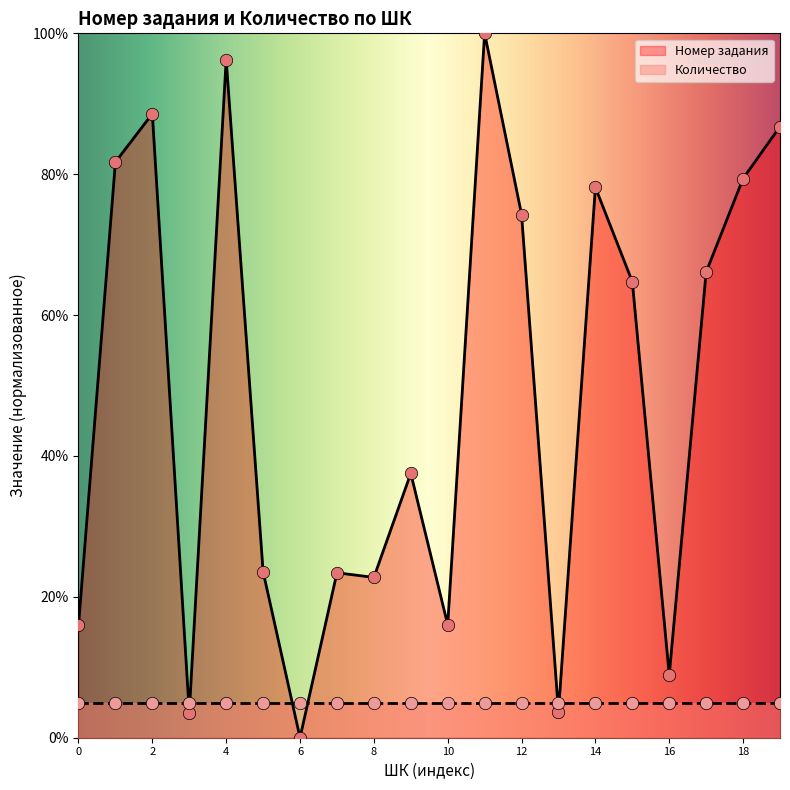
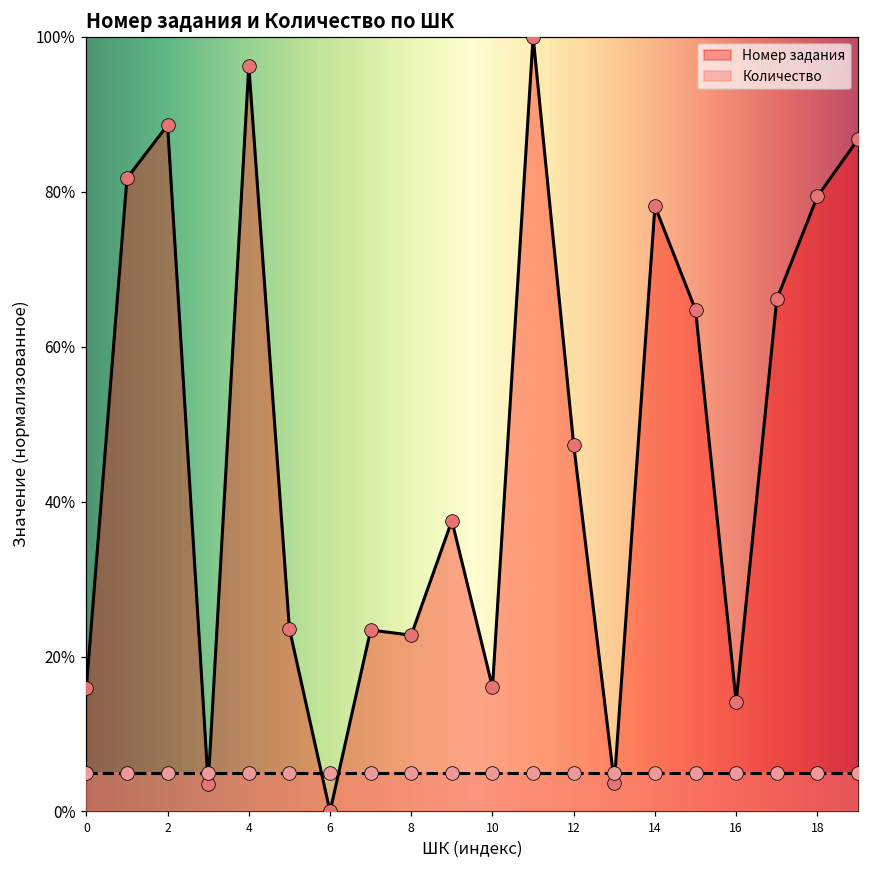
Номер задания, 12: 74% -> 47%
Номер задания, 16: 9% -> 14%
